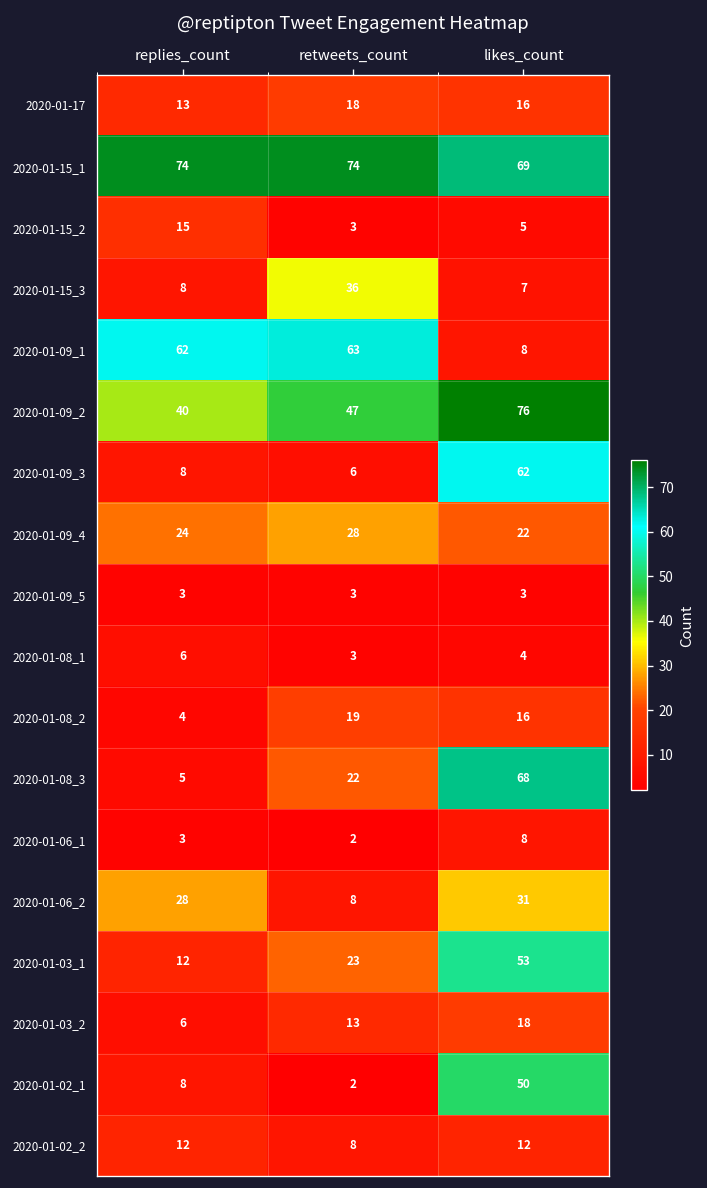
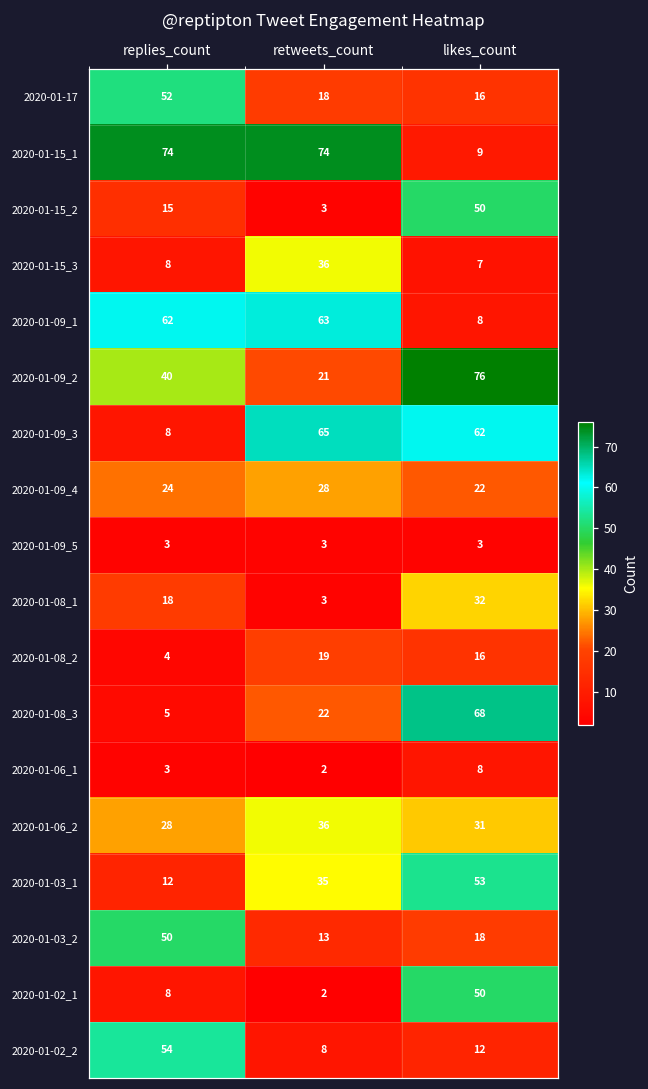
2020-01-17, replies_count: 13 -> 52
2020-01-15_1, likes_count: 69 -> 9
2020-01-15_2, likes_count: 5 -> 50
2020-01-09_2, retweets_count: 47 -> 21
2020-01-09_3, retweets_count: 6 -> 65
2020-01-08_1, replies_count: 6 -> 18
2020-01-08_1, likes_count: 4 -> 32
2020-01-06_2, retweets_count: 8 -> 36
2020-01-03_1, retweets_count: 23 -> 35
2020-01-03_2, replies_count: 6 -> 50
2020-01-02_2, replies_count: 12 -> 54
